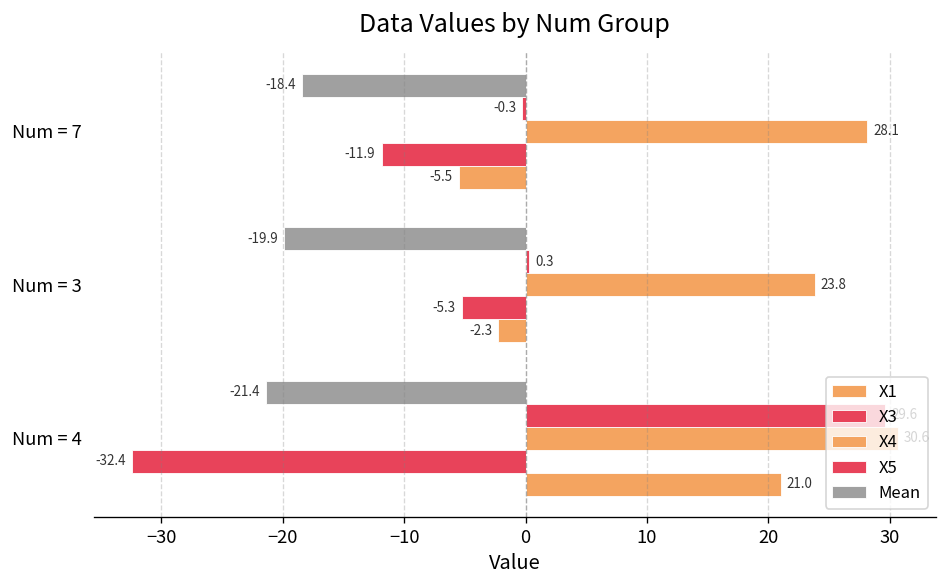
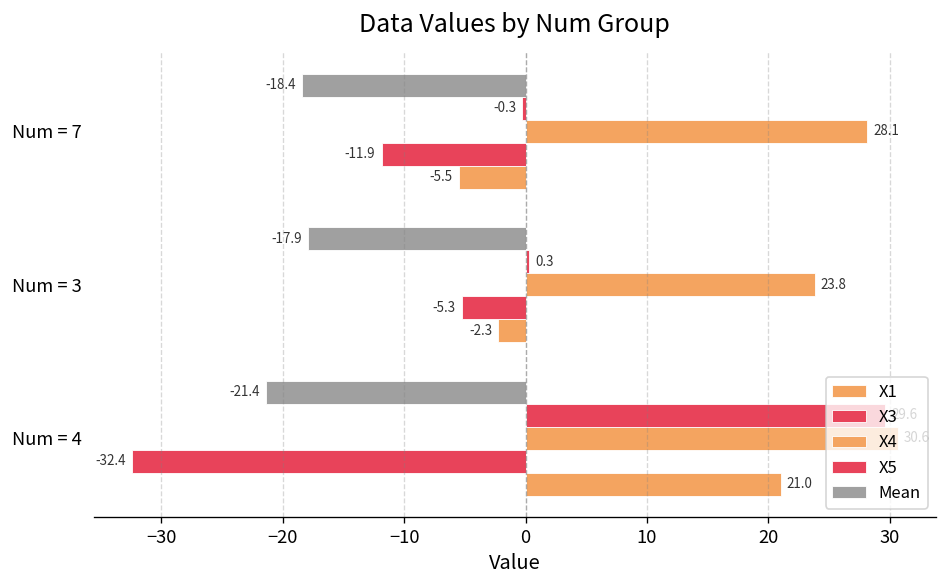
Mean, Num = 3: -19.9 -> -17.9
